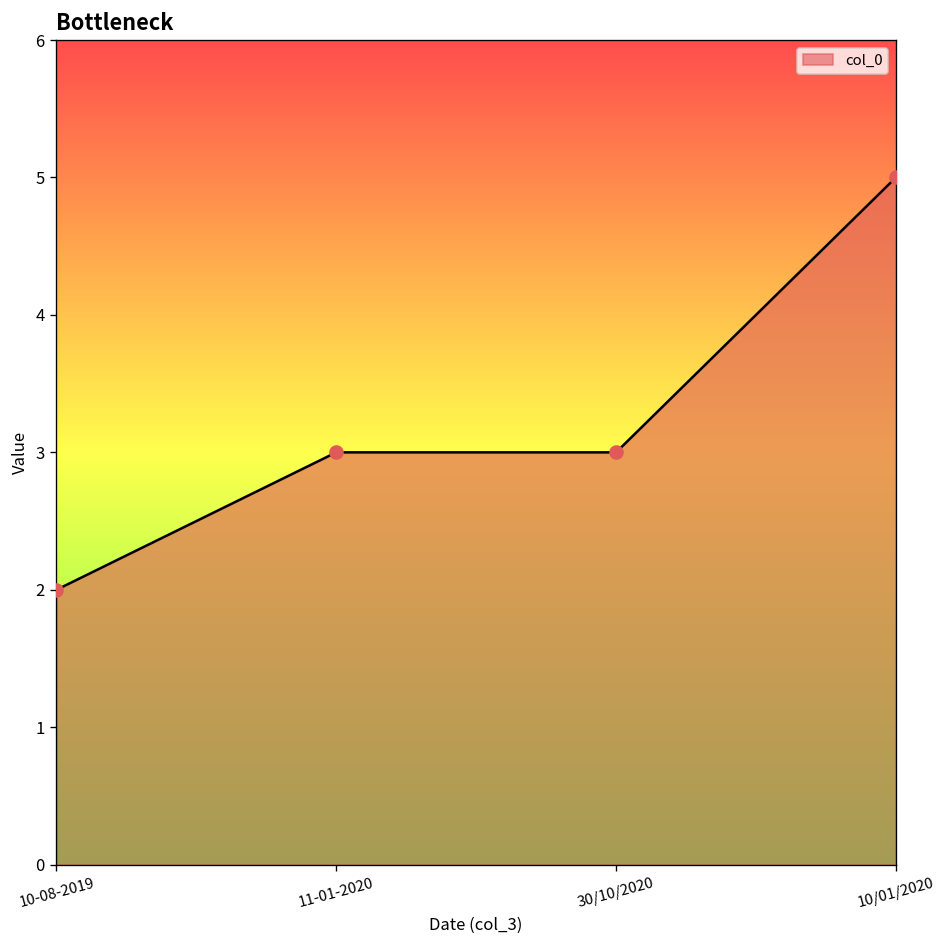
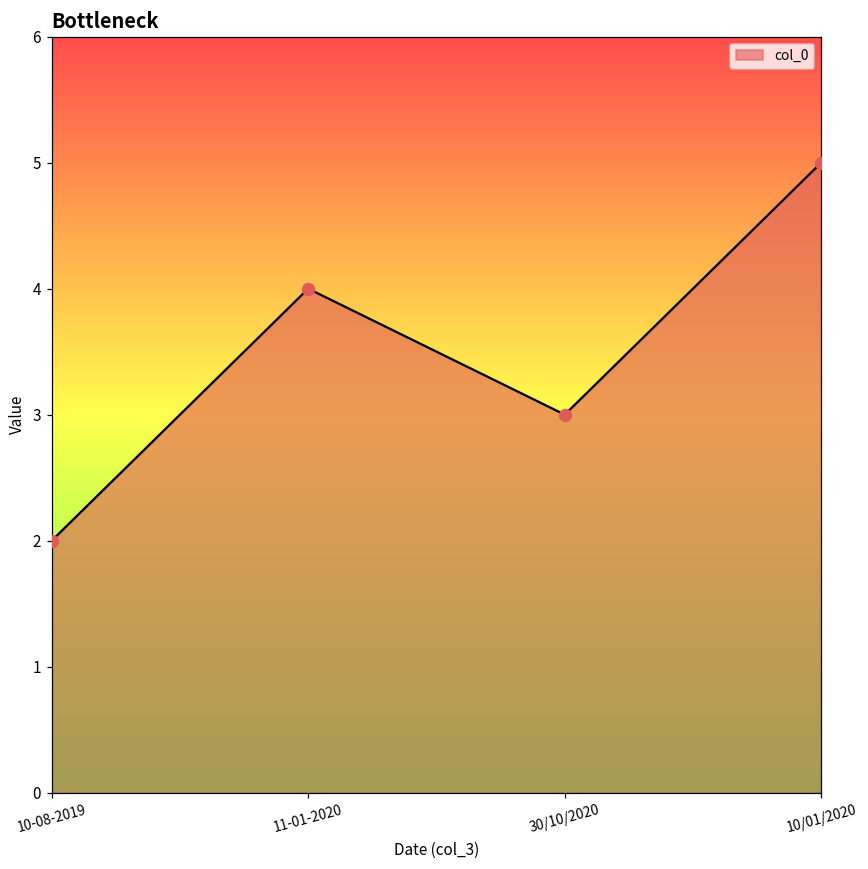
11-01-2020: 3 -> 4
